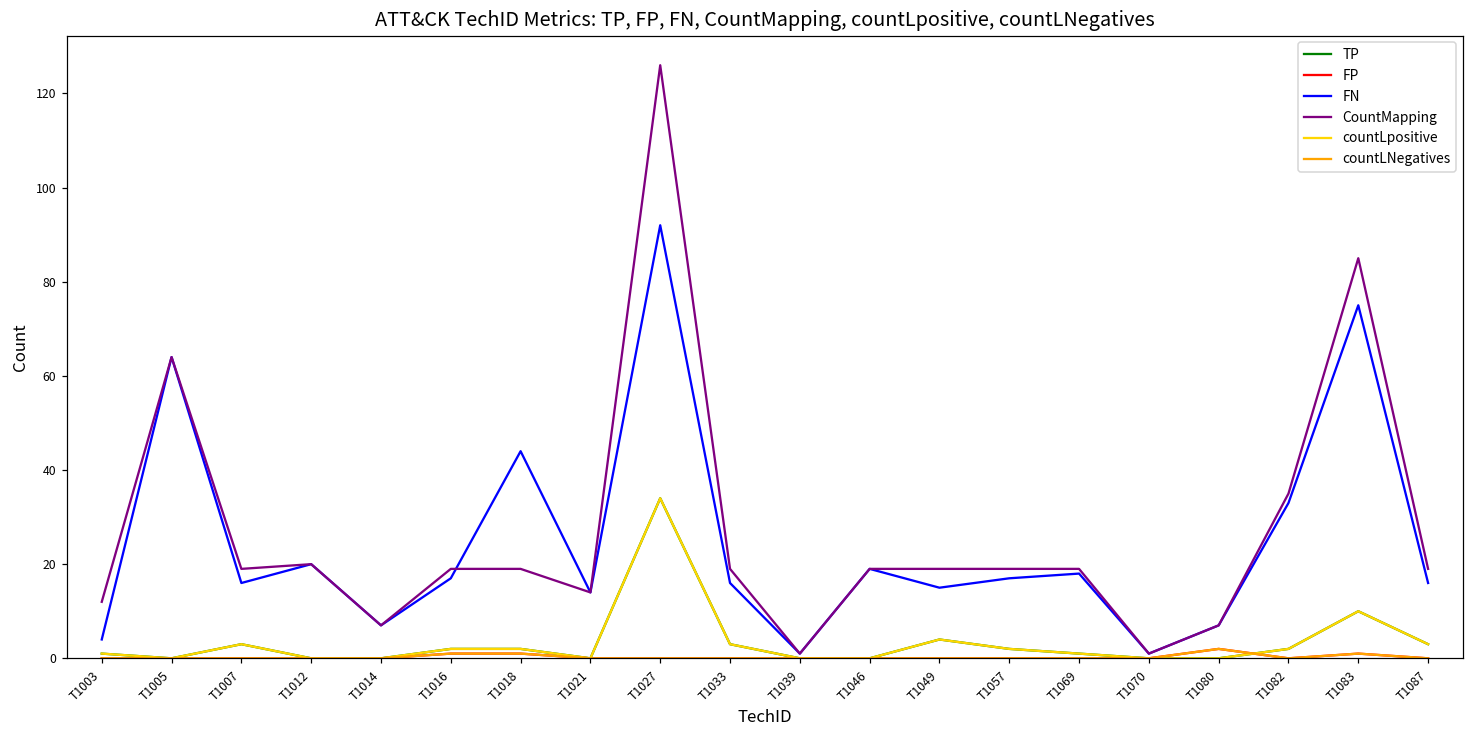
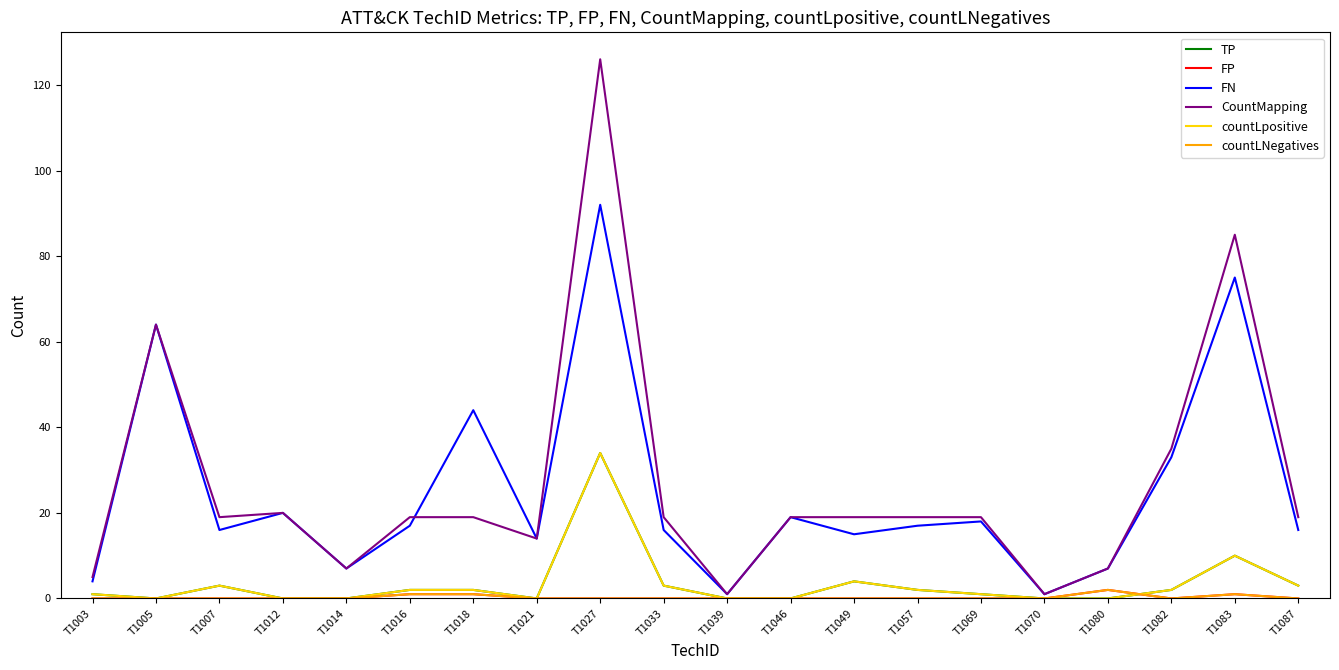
CountMapping, T1003: 12 -> 5
